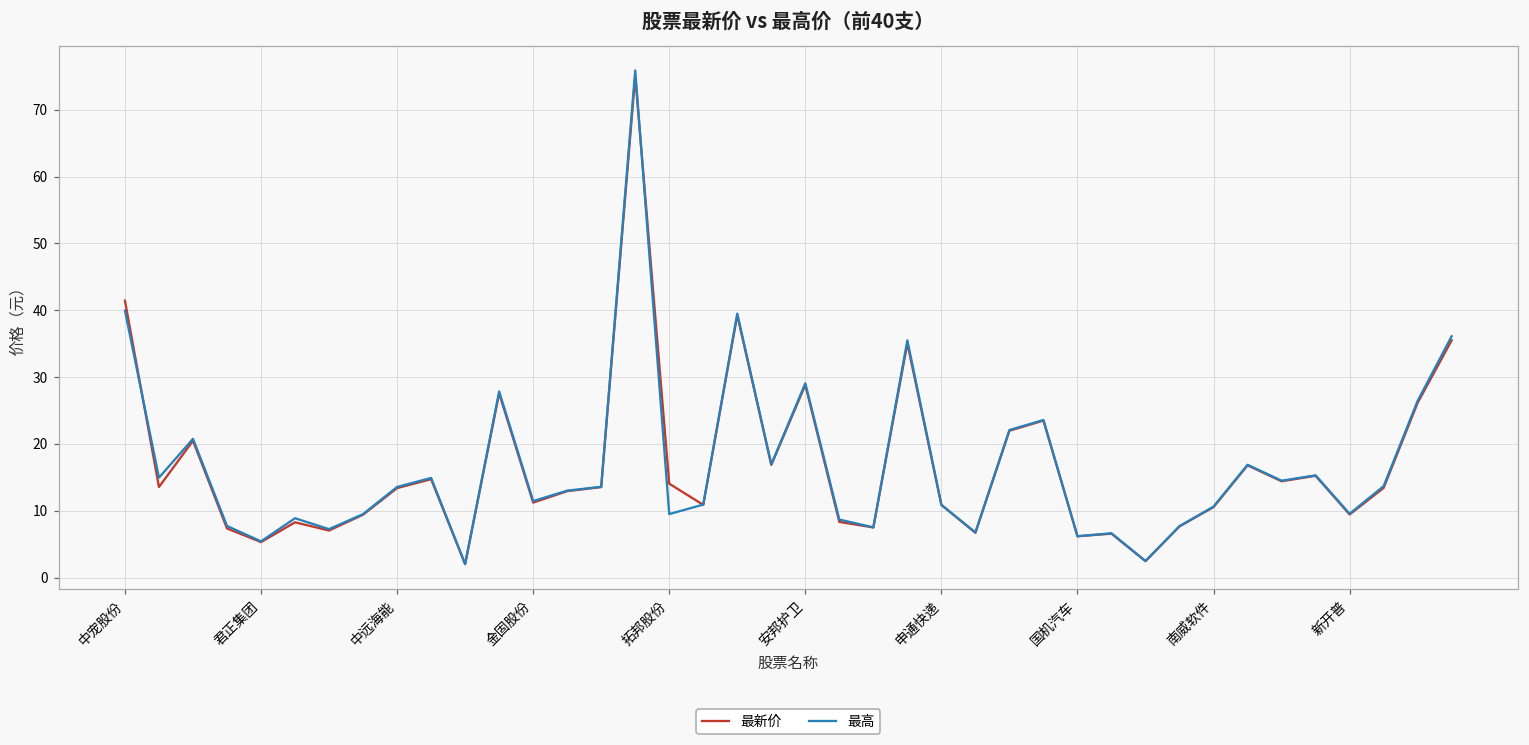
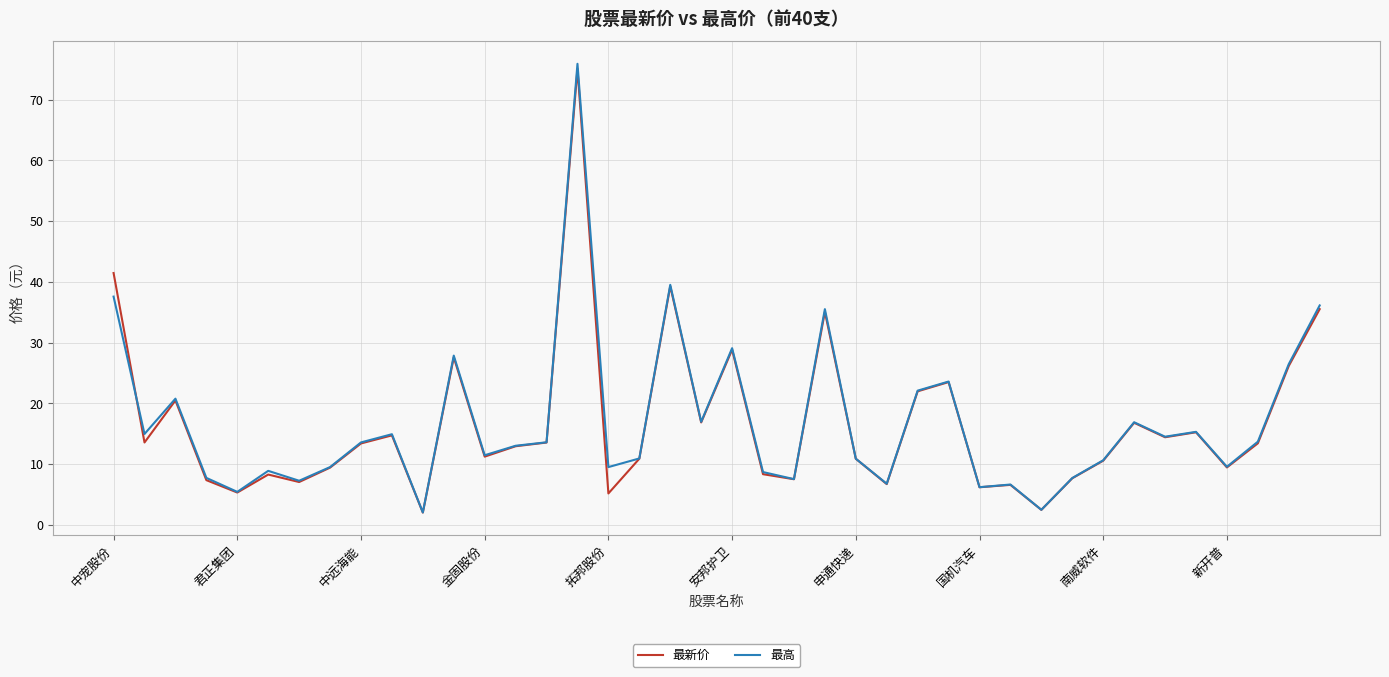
最高, 中宠股份: 40 -> 38
最新价, 拓邦股份: 14 -> 5
